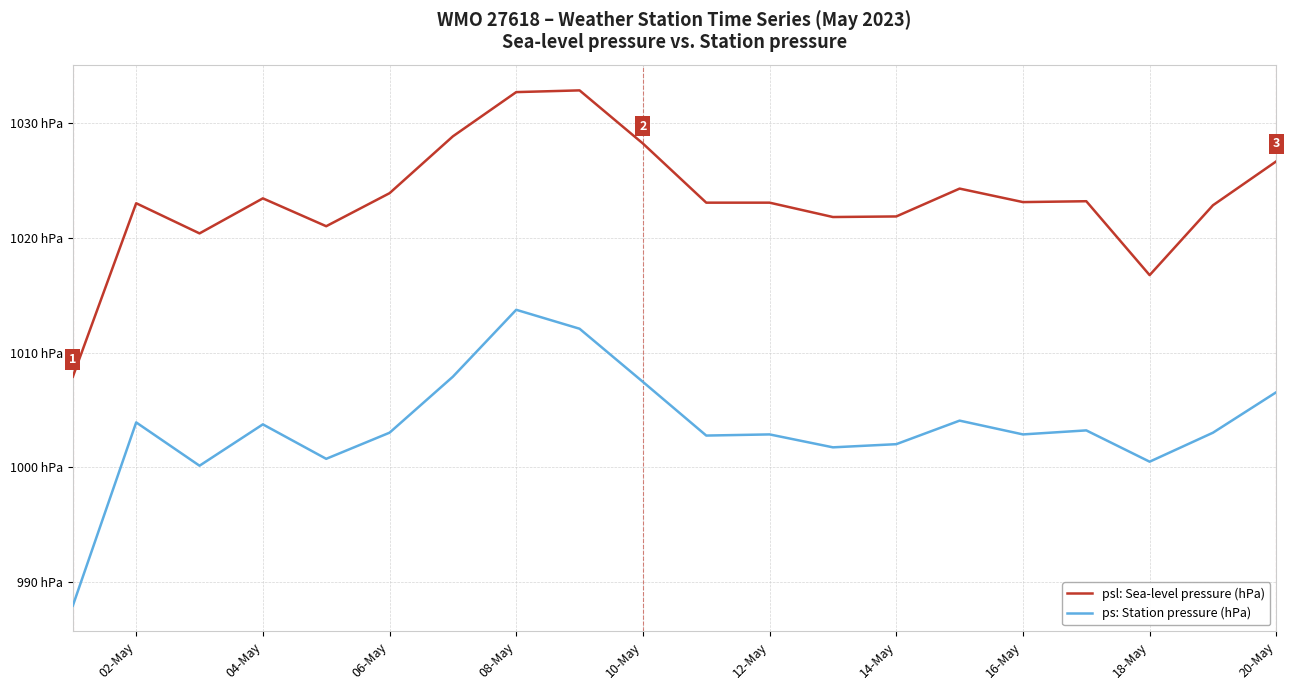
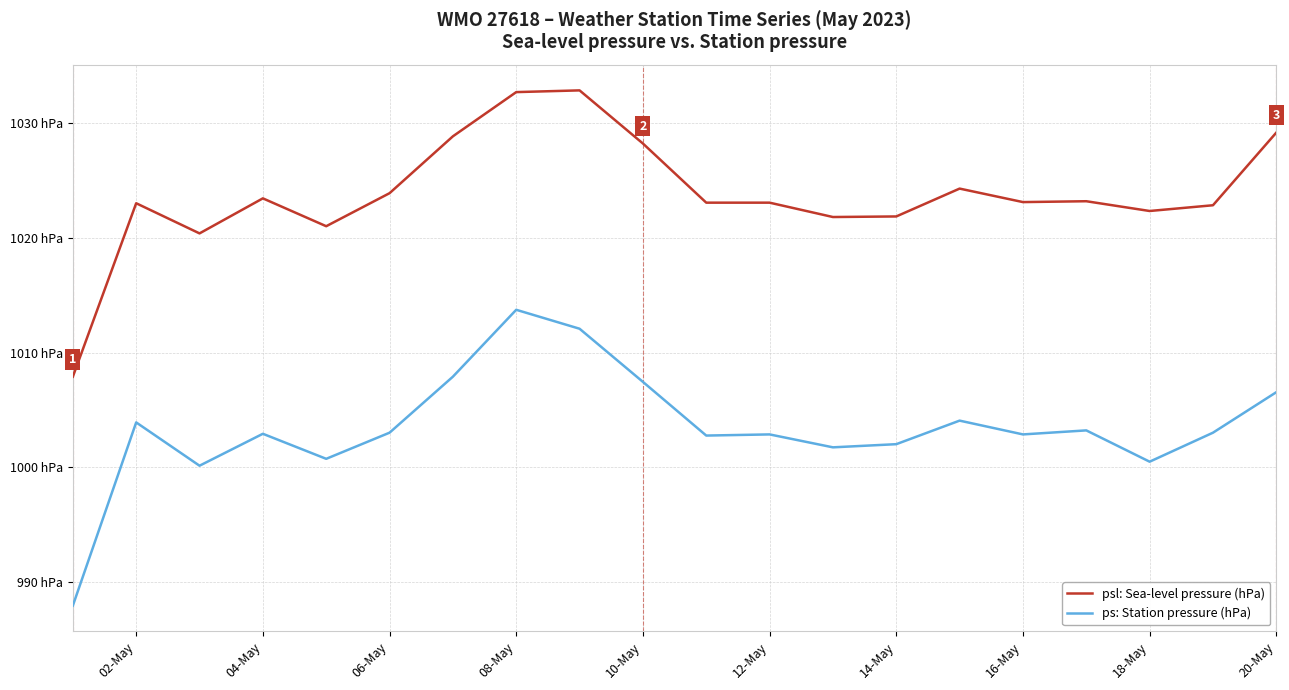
ps: Station pressure (hPa), 04-May: 1003.8 hPa -> 1002.9 hPa
psl: Sea-level pressure (hPa), 18-May: 1016.7 hPa -> 1022.3 hPa
psl: Sea-level pressure (hPa), 20-May: 1026.7 hPa -> 1029.2 hPa
